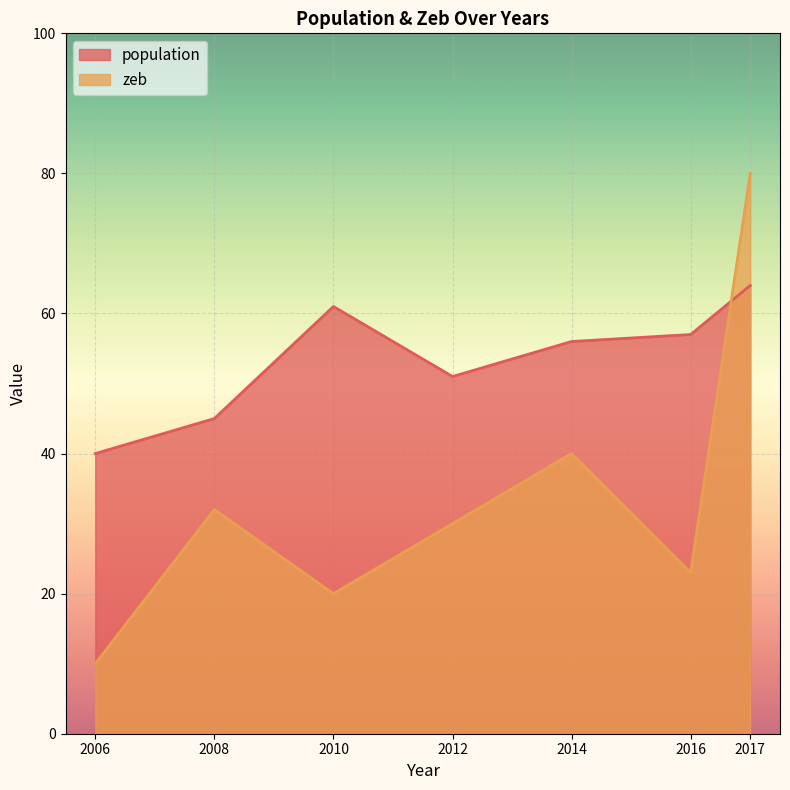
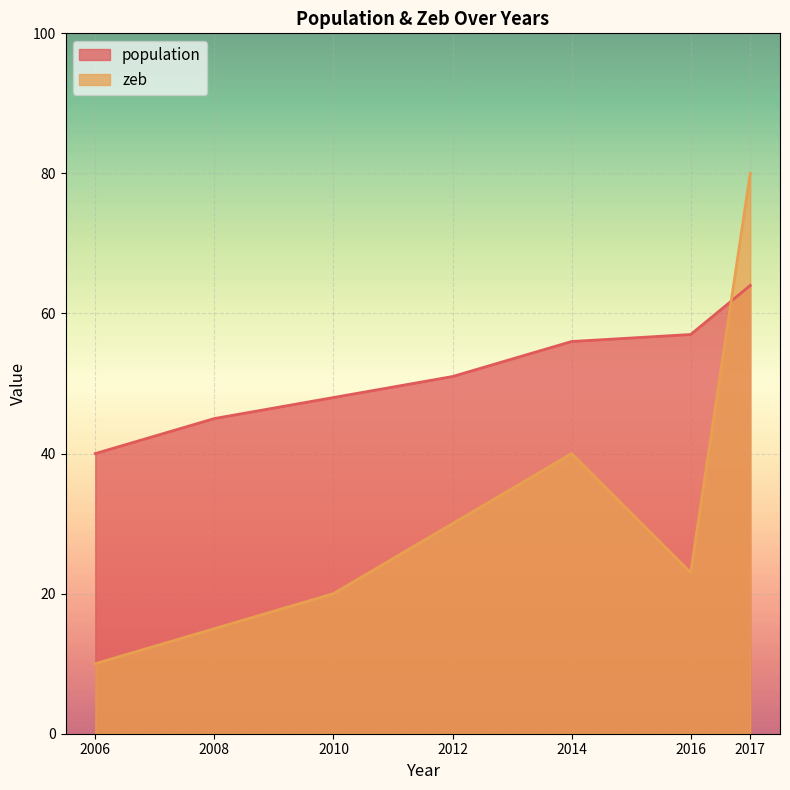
zeb, 2008: 32 -> 15
population, 2010: 61 -> 48
